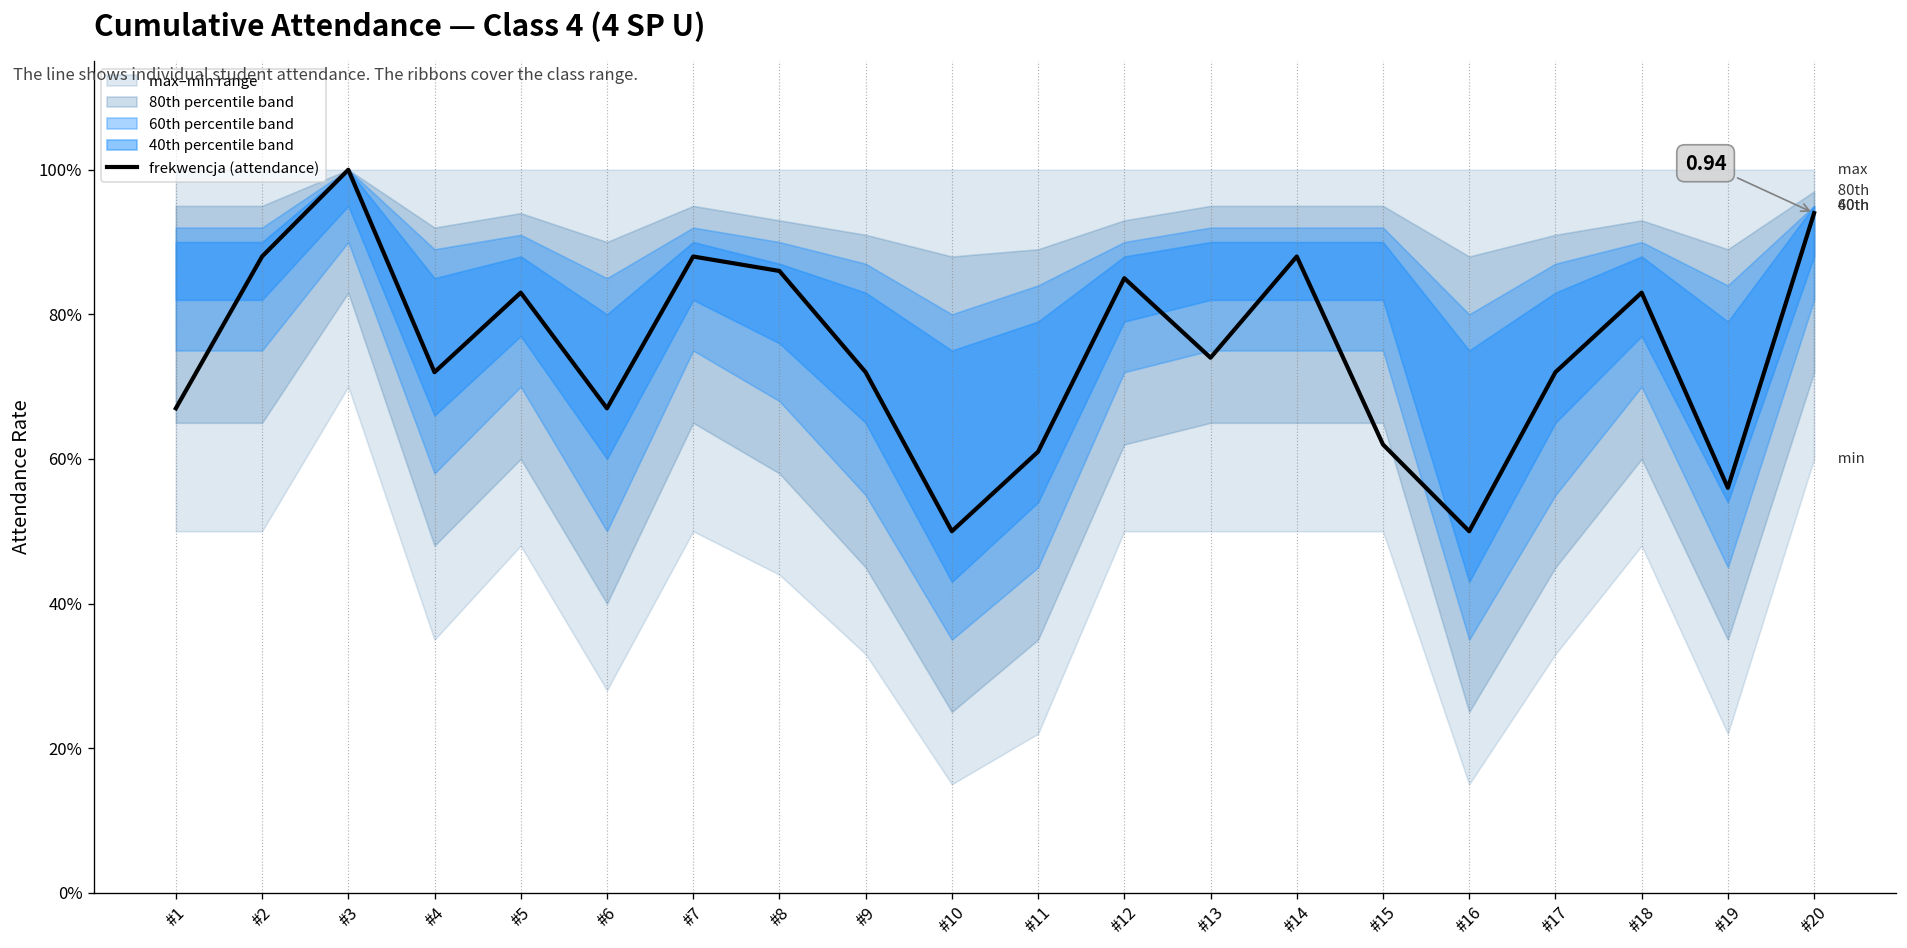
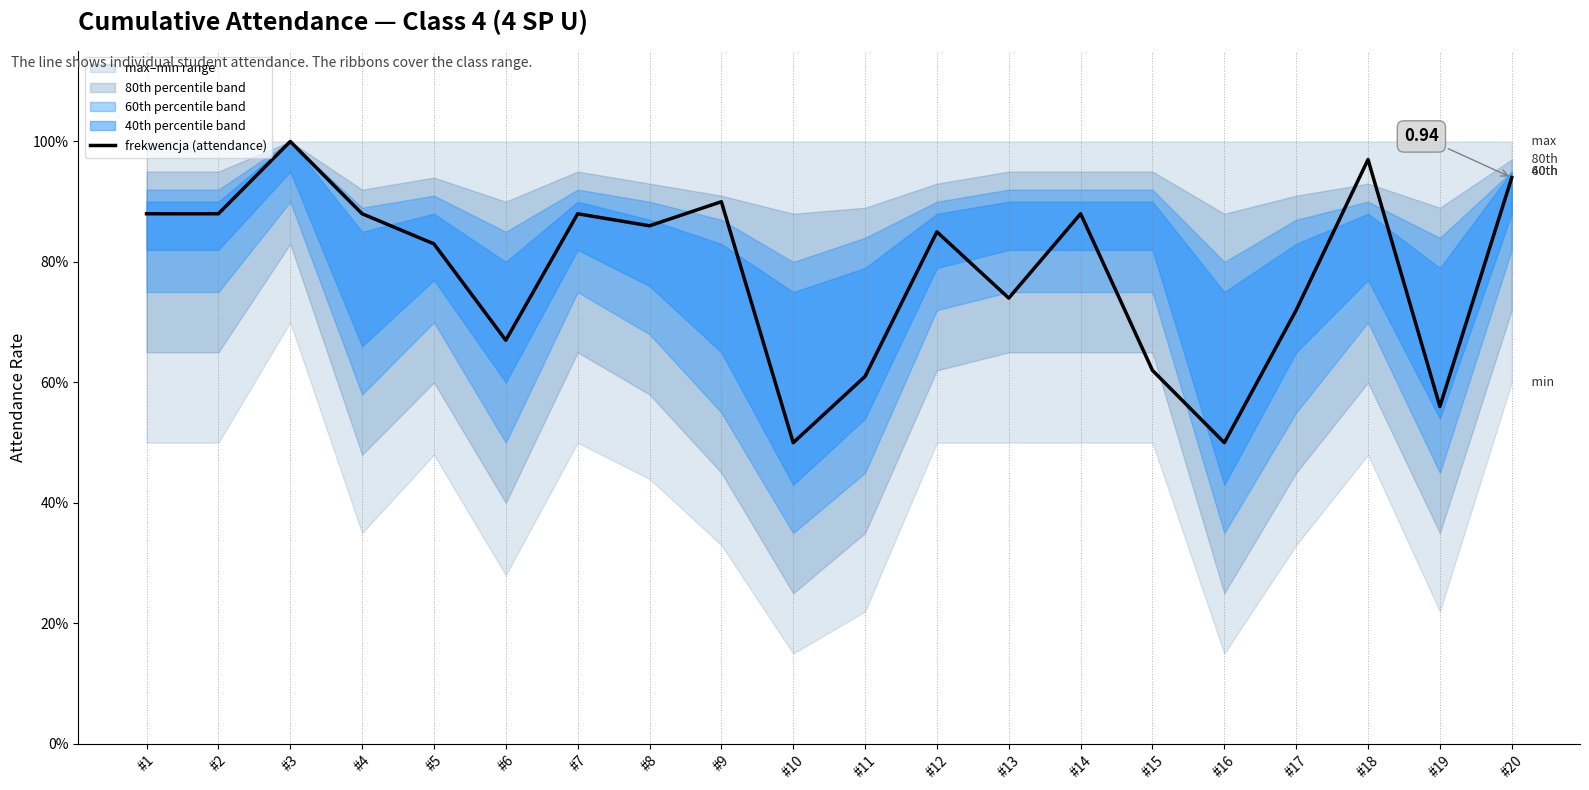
frekwencja (attendance), #1: 67% -> 88%
frekwencja (attendance), #4: 72% -> 88%
frekwencja (attendance), #9: 72% -> 90%
frekwencja (attendance), #18: 83% -> 97%
